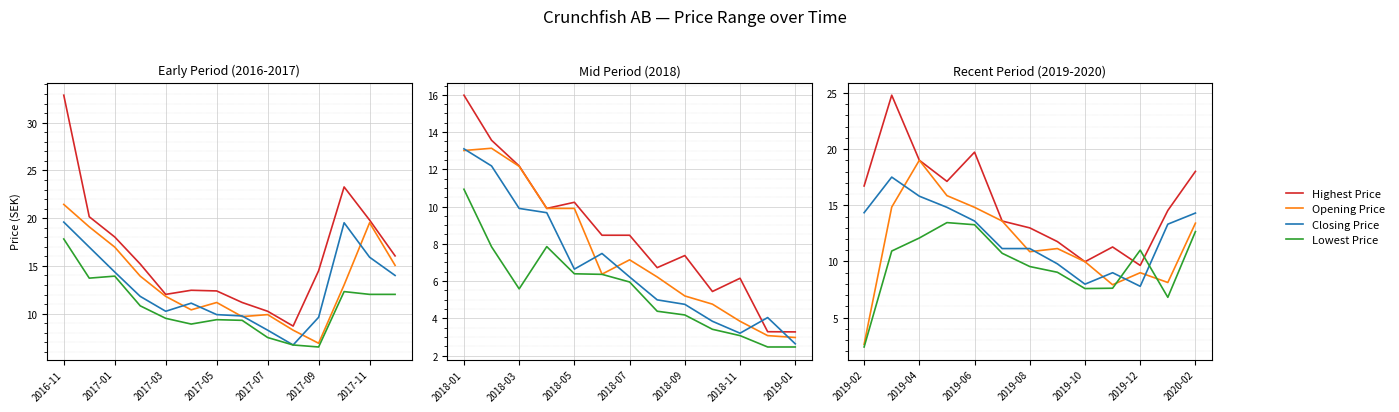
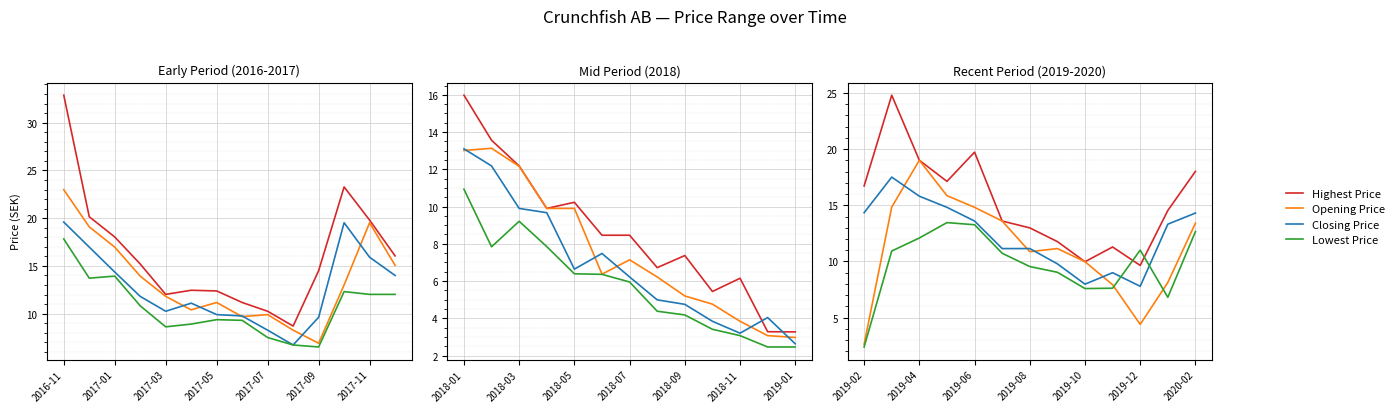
Early Period (2016-2017), Opening Price, 2016-11: 21 -> 23
Early Period (2016-2017), Lowest Price, 2017-03: 10 -> 9
Mid Period (2018), Lowest Price, 2018-03: 5.6 -> 9.2
Recent Period (2019-2020), Opening Price, 2019-12: 9.0 -> 4.4
